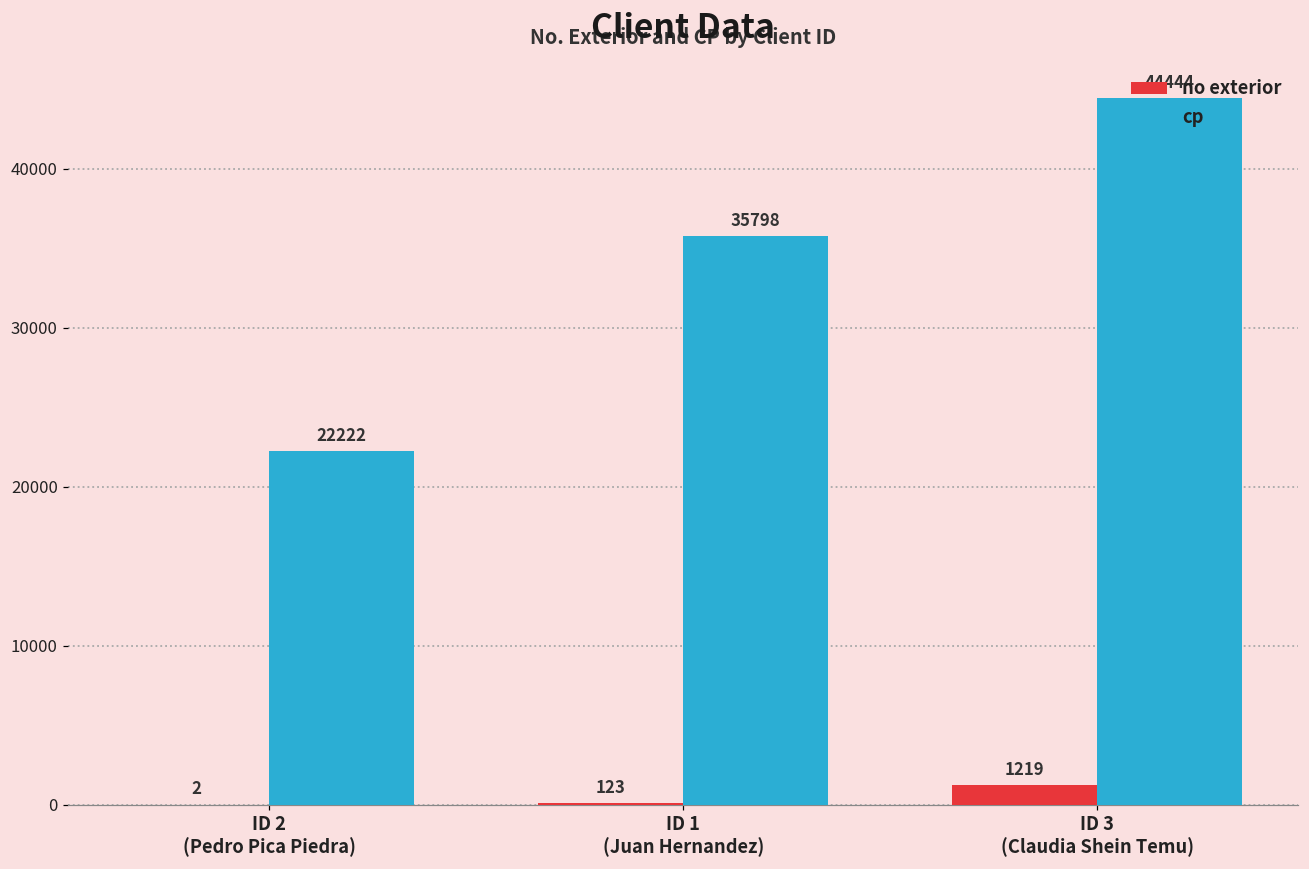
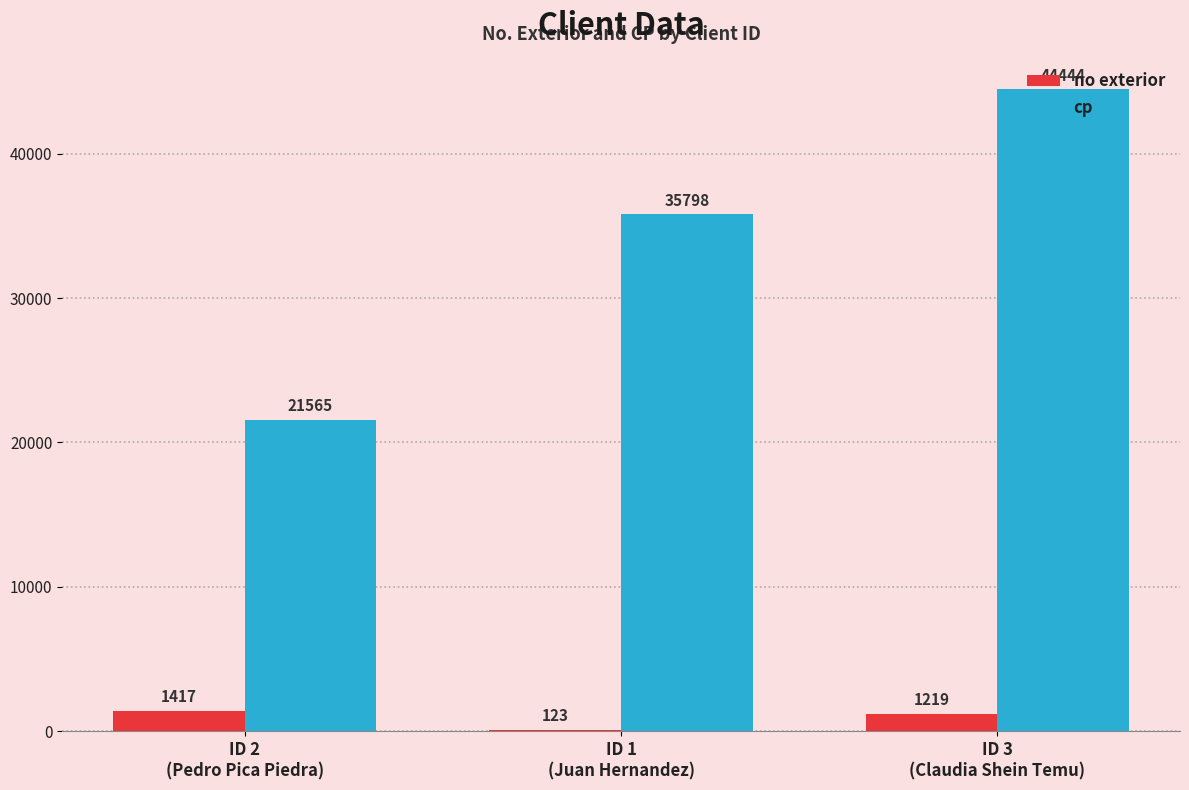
no exterior, ID 2 (Pedro Pica Piedra): 2 -> 1417
cp, ID 2 (Pedro Pica Piedra): 22222 -> 21565
